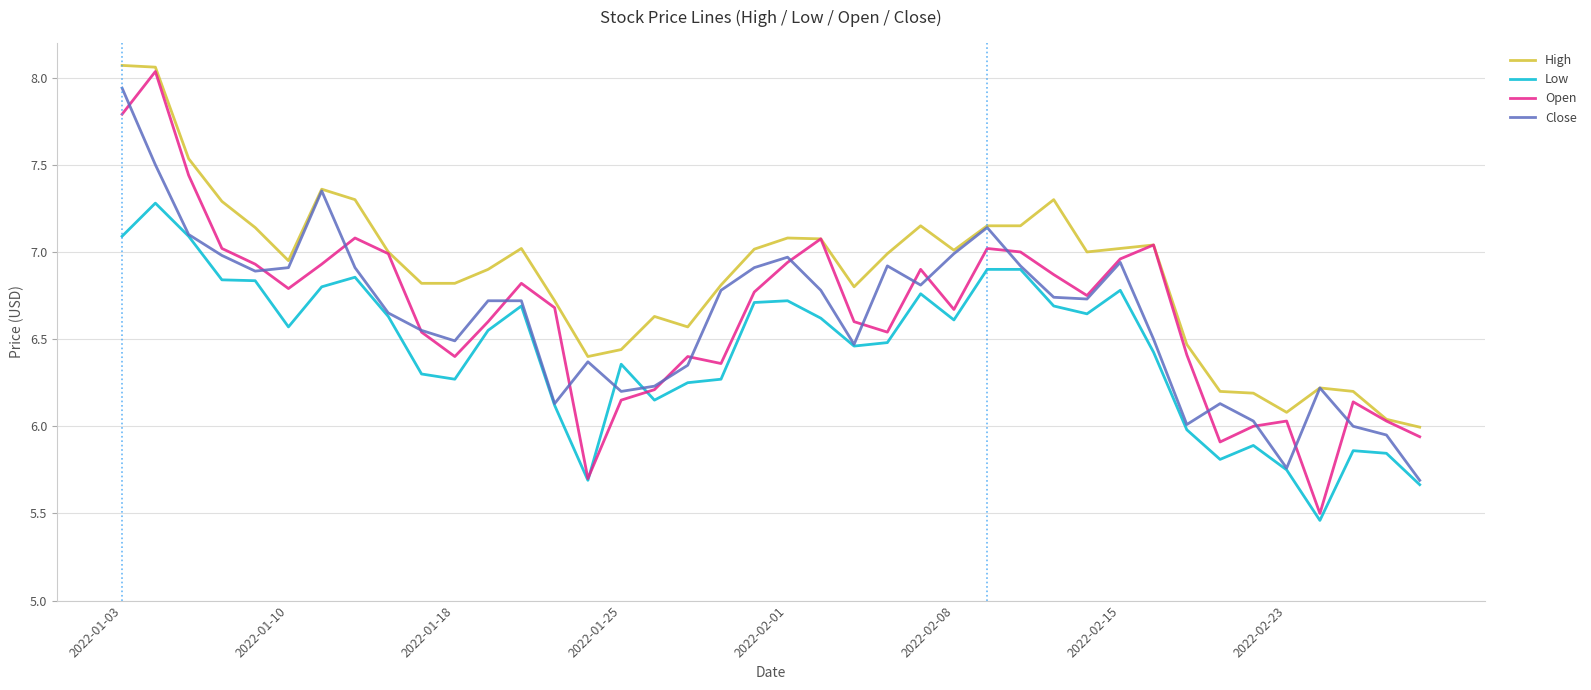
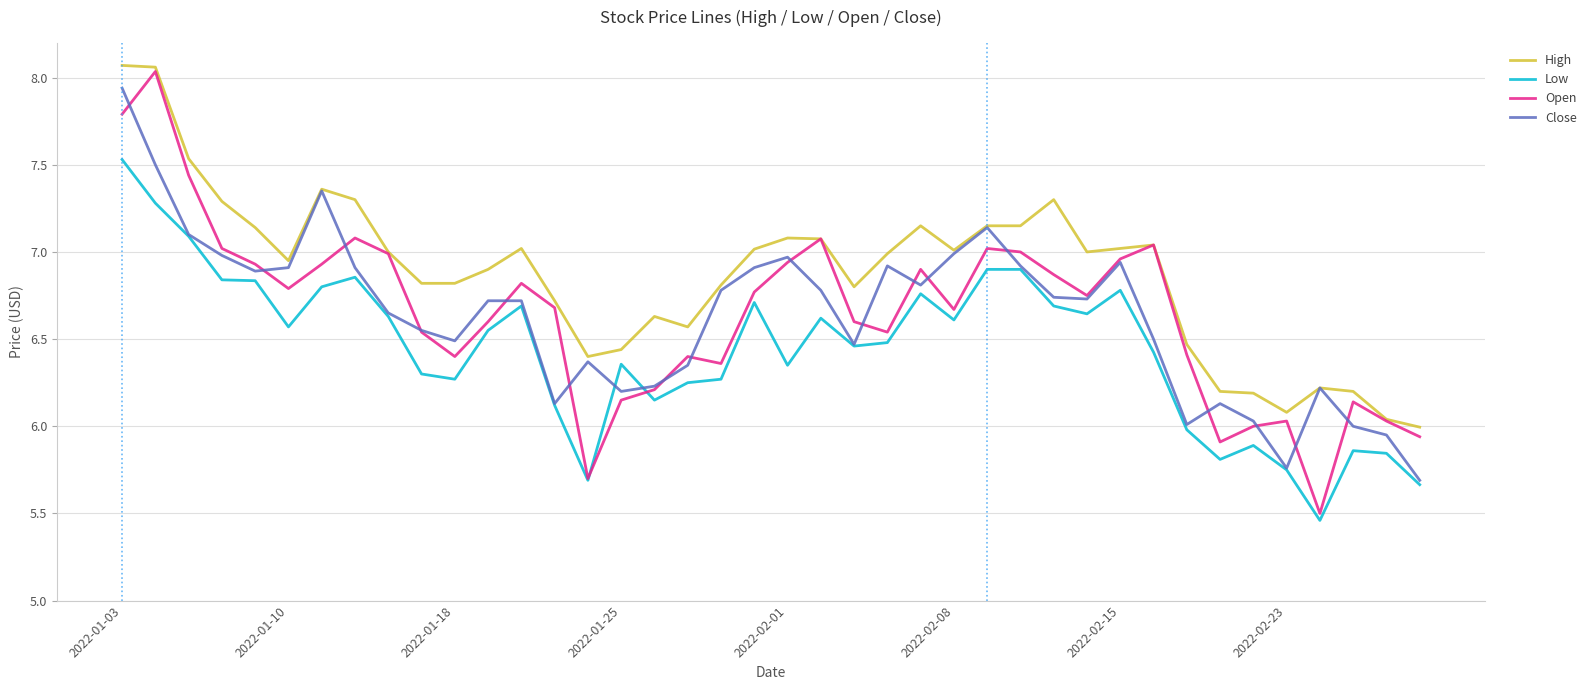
Low, 2022-01-03: 7.09 -> 7.53
Low, 2022-02-01: 6.72 -> 6.35
